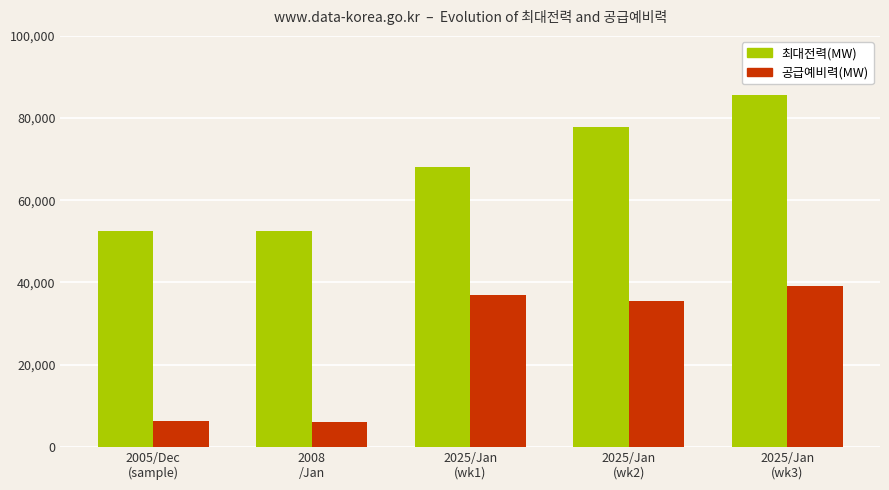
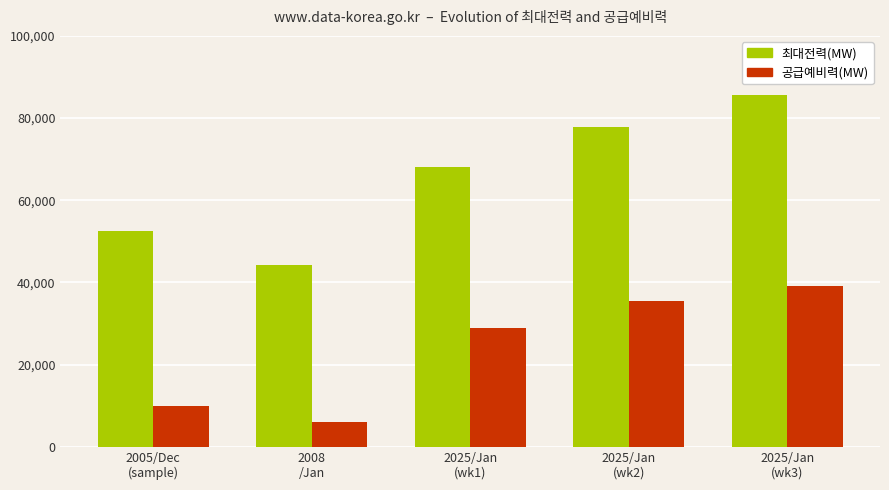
공급예비력(MW), 2005/Dec (sample): 6,000 -> 10,000
최대전력(MW), 2008 /Jan: 53,000 -> 44,000
공급예비력(MW), 2025/Jan (wk1): 37,000 -> 29,000
